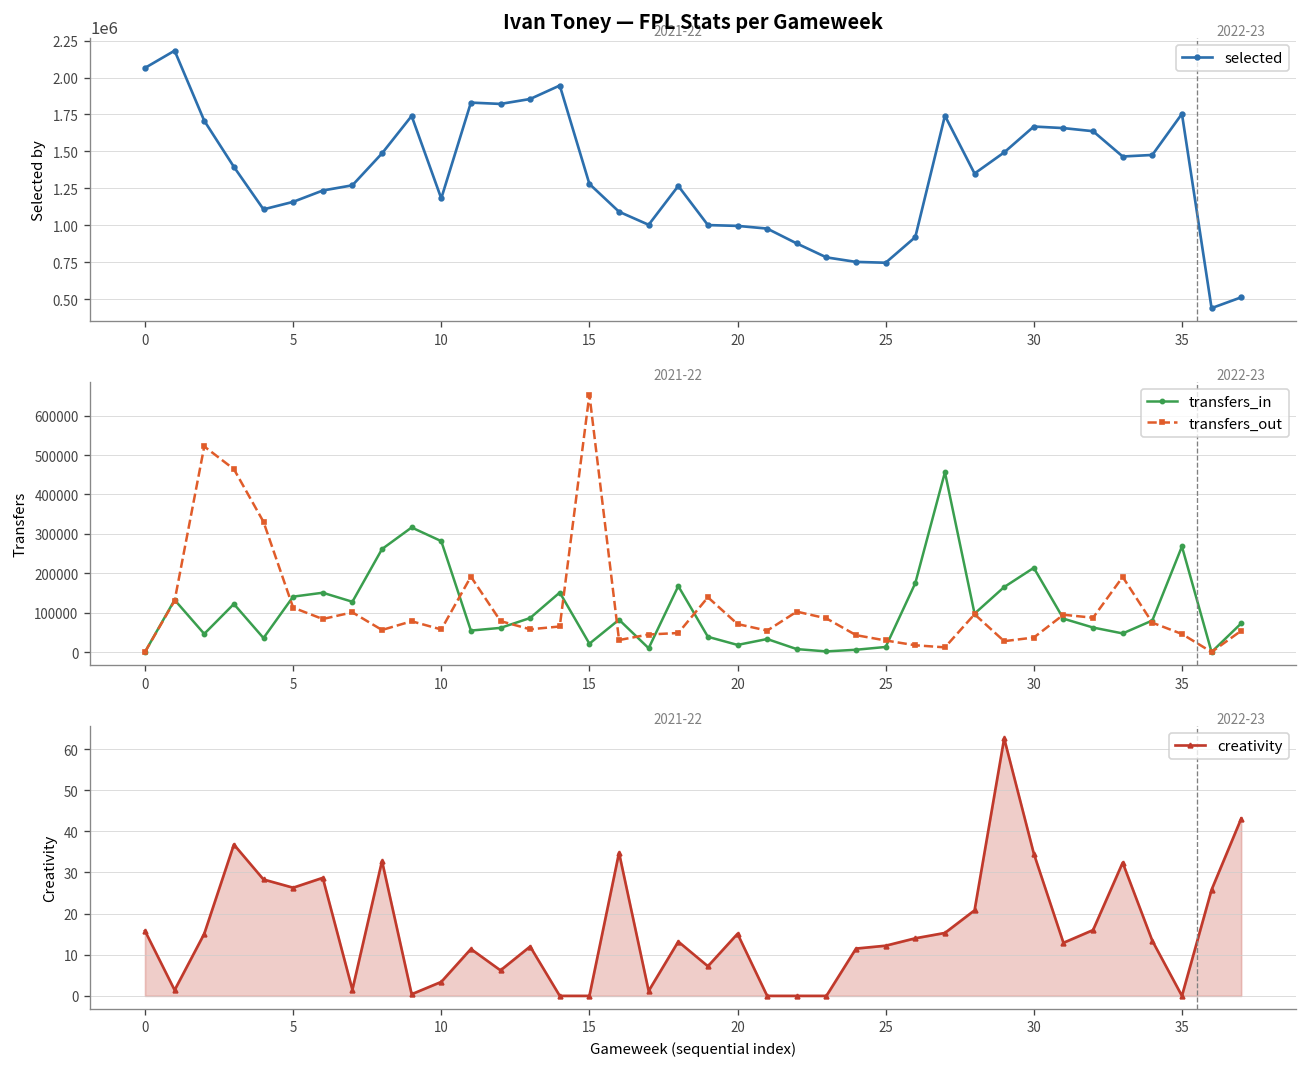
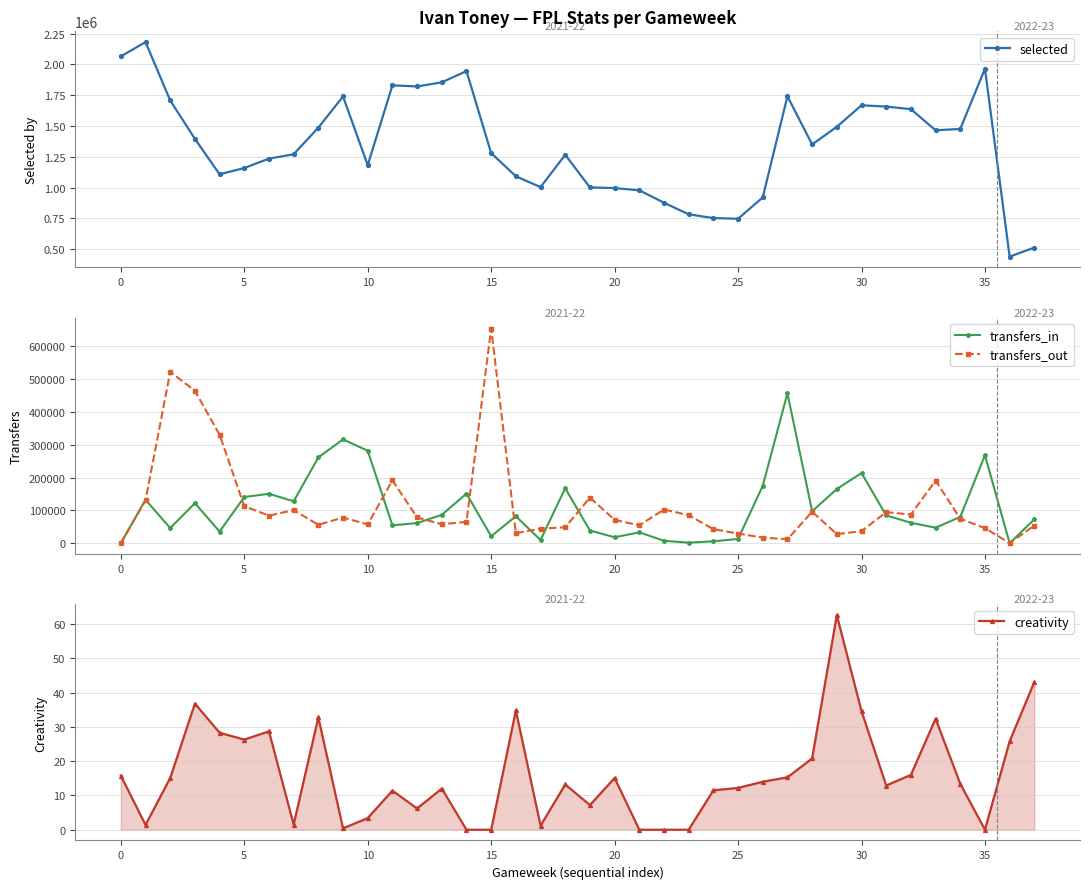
Ivan Toney — FPL Stats per Gameweek, 35: 1750000 -> 1970000
